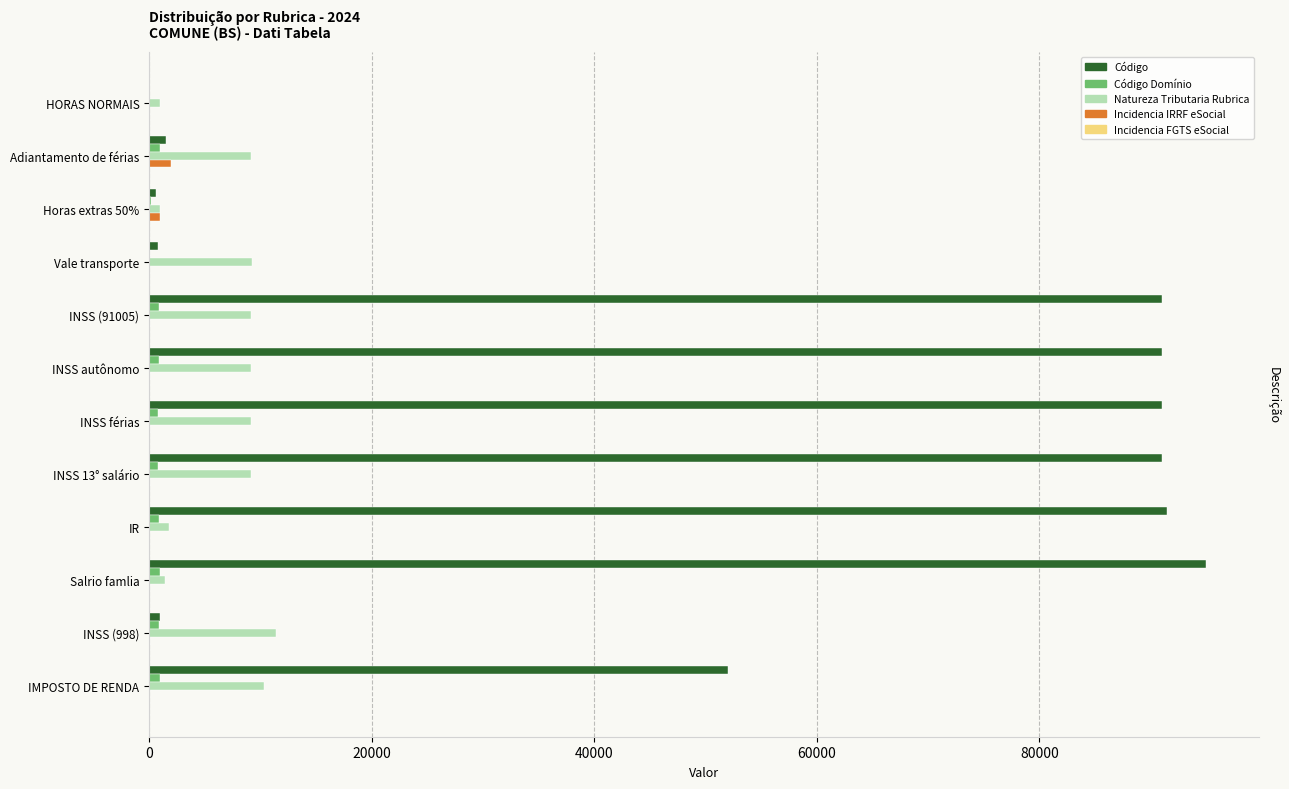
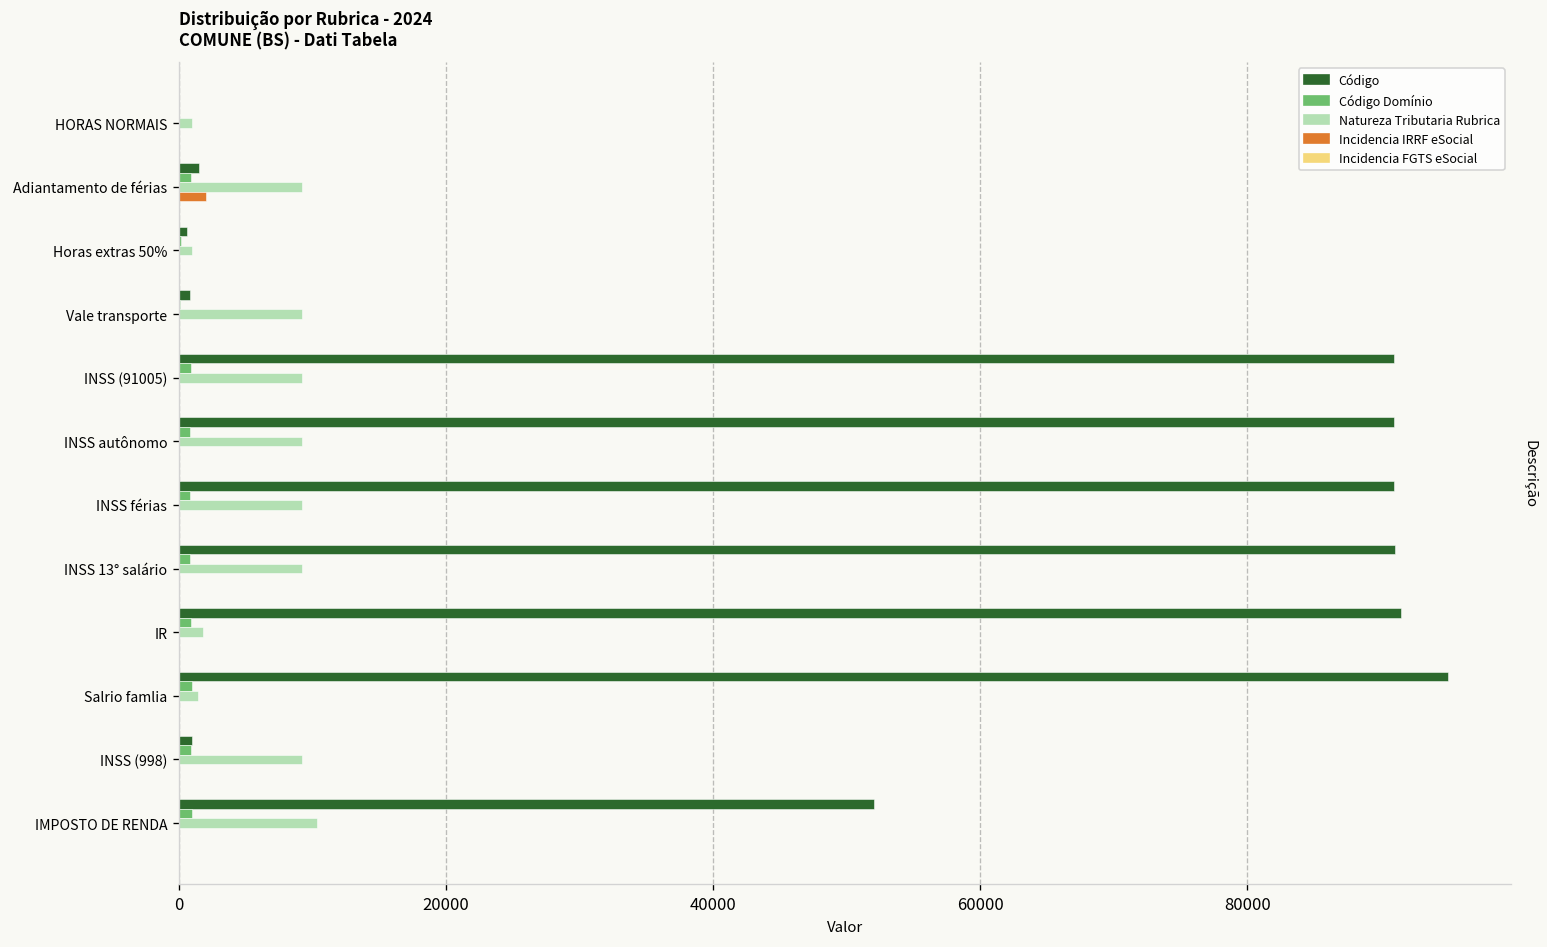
Incidencia IRRF eSocial, Horas extras 50%: 1000 -> 0
Natureza Tributaria Rubrica, INSS (998): 11400 -> 9200
